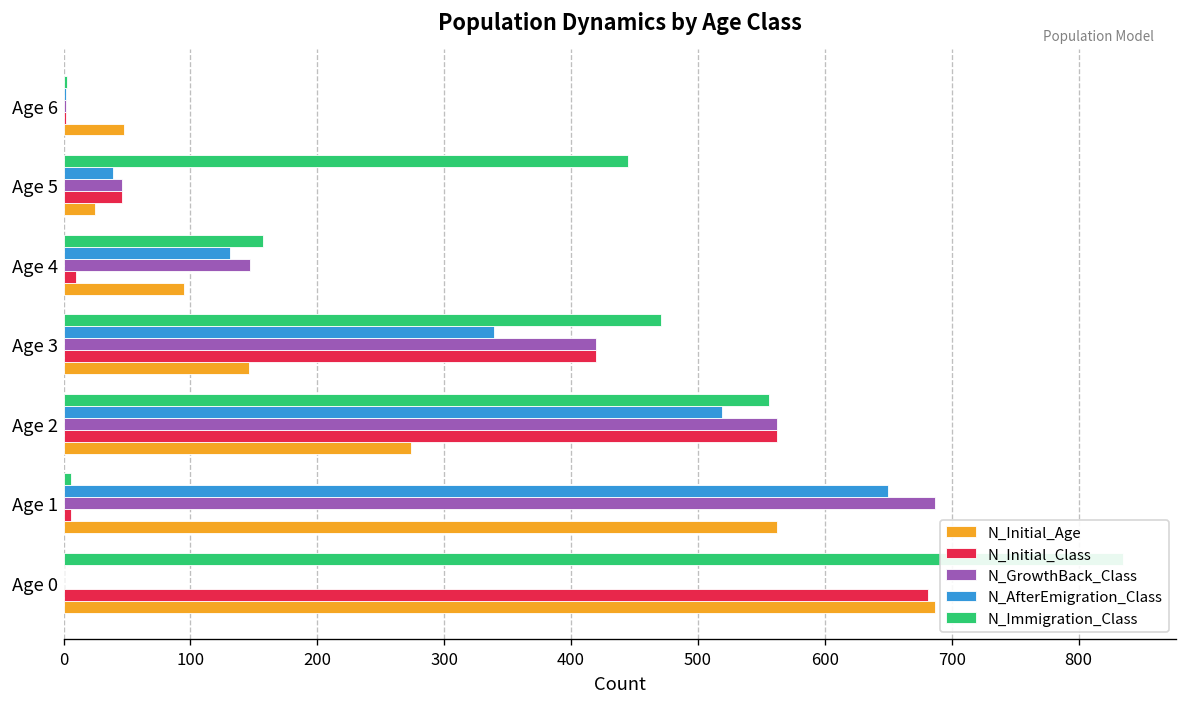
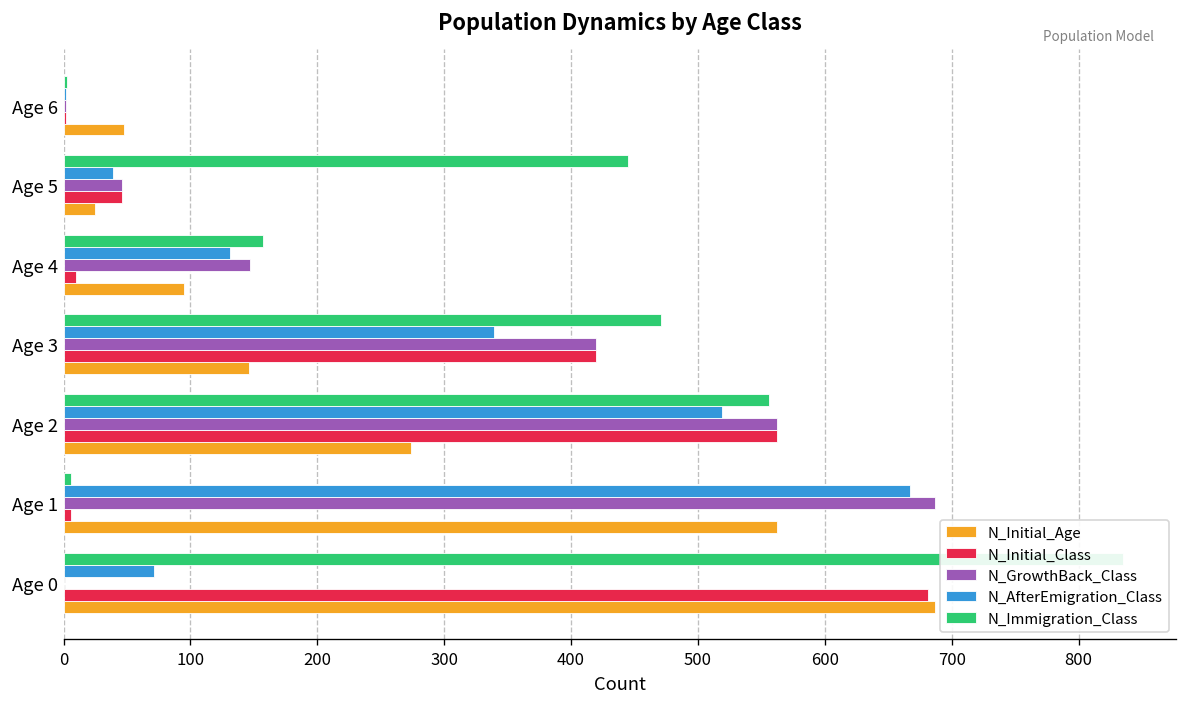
N_AfterEmigration_Class, Age 1: 650 -> 667
N_AfterEmigration_Class, Age 0: 0 -> 71
